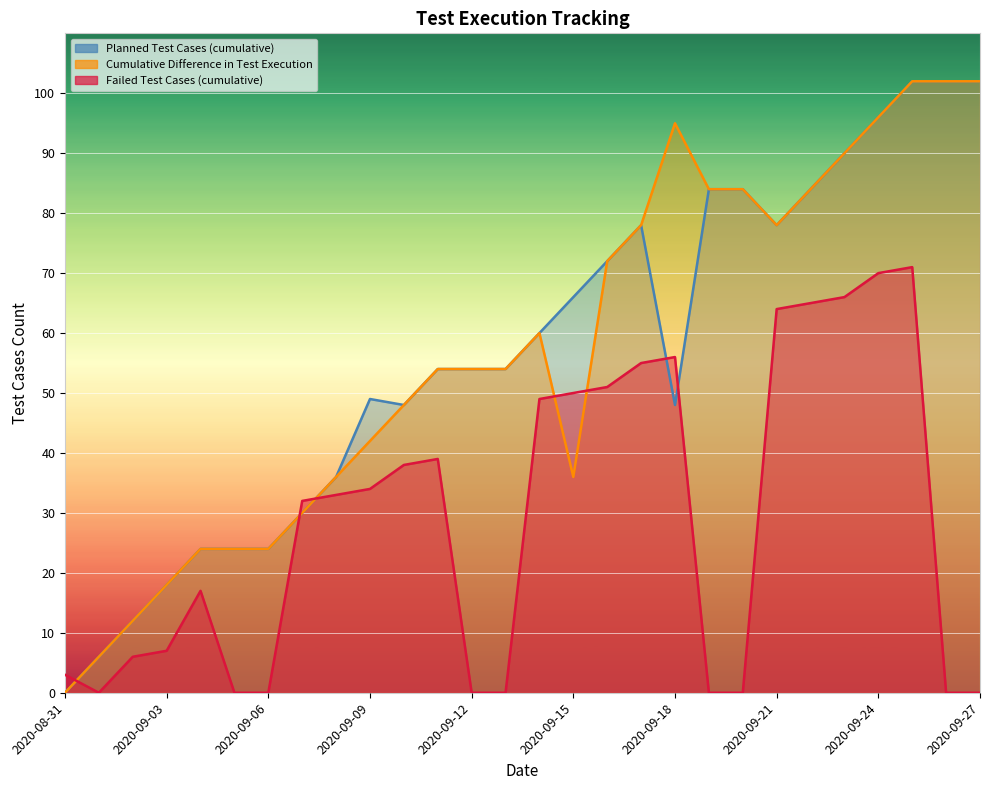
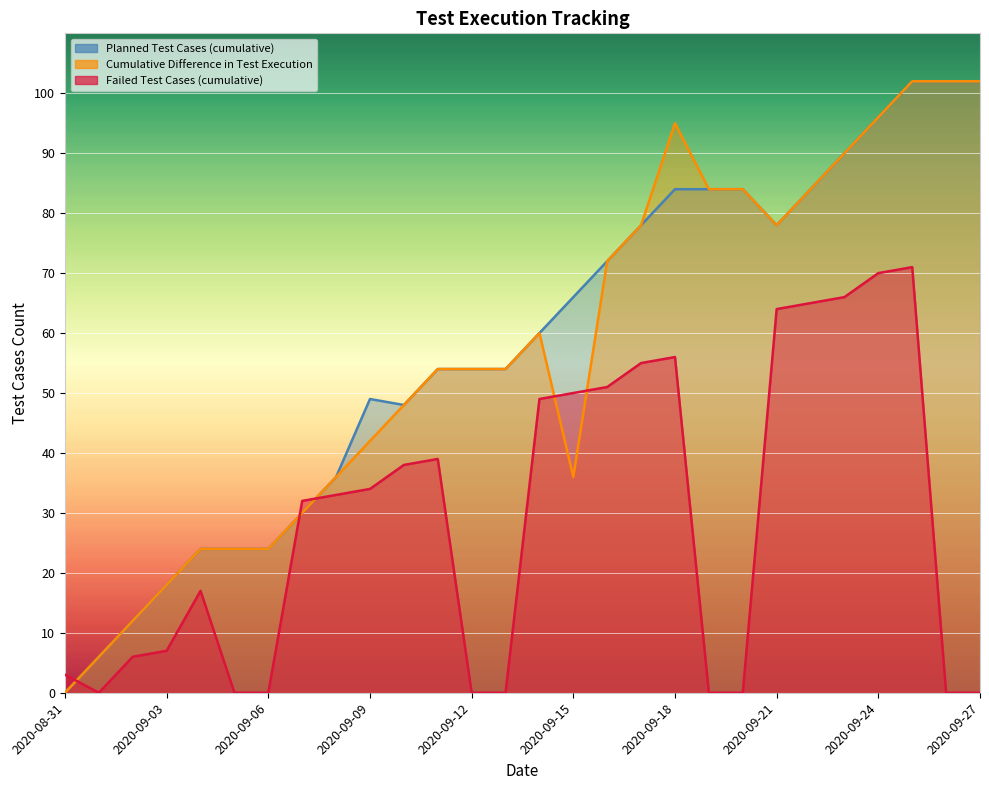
Planned Test Cases (cumulative), 2020-09-18: 48 -> 84
